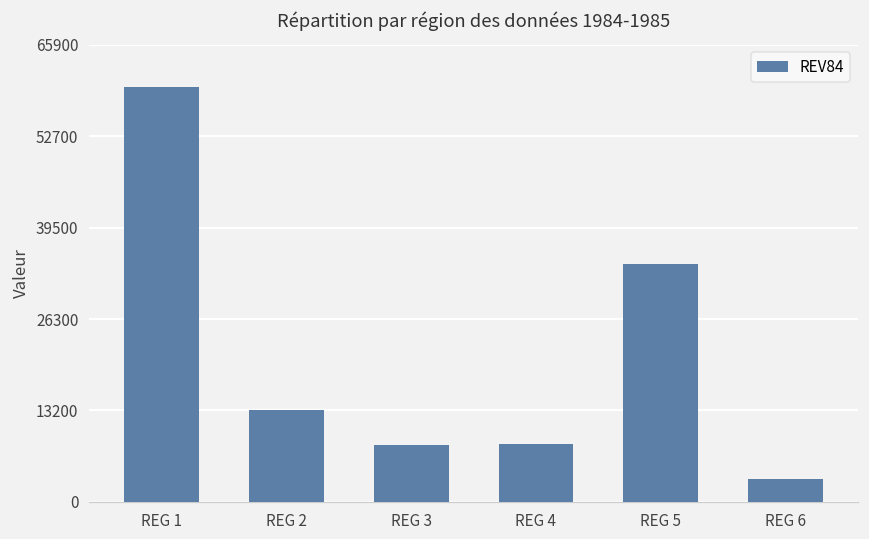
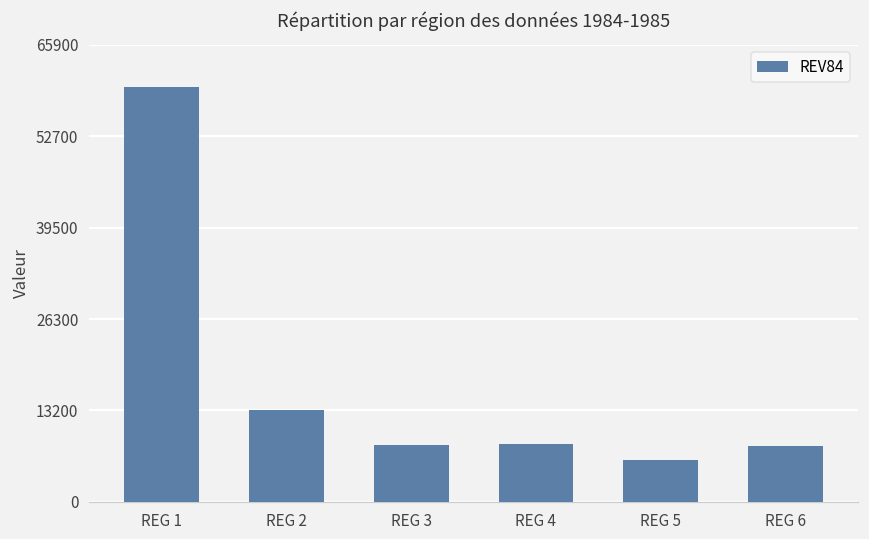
REG 5: 34000 -> 6000
REG 6: 3000 -> 8000
